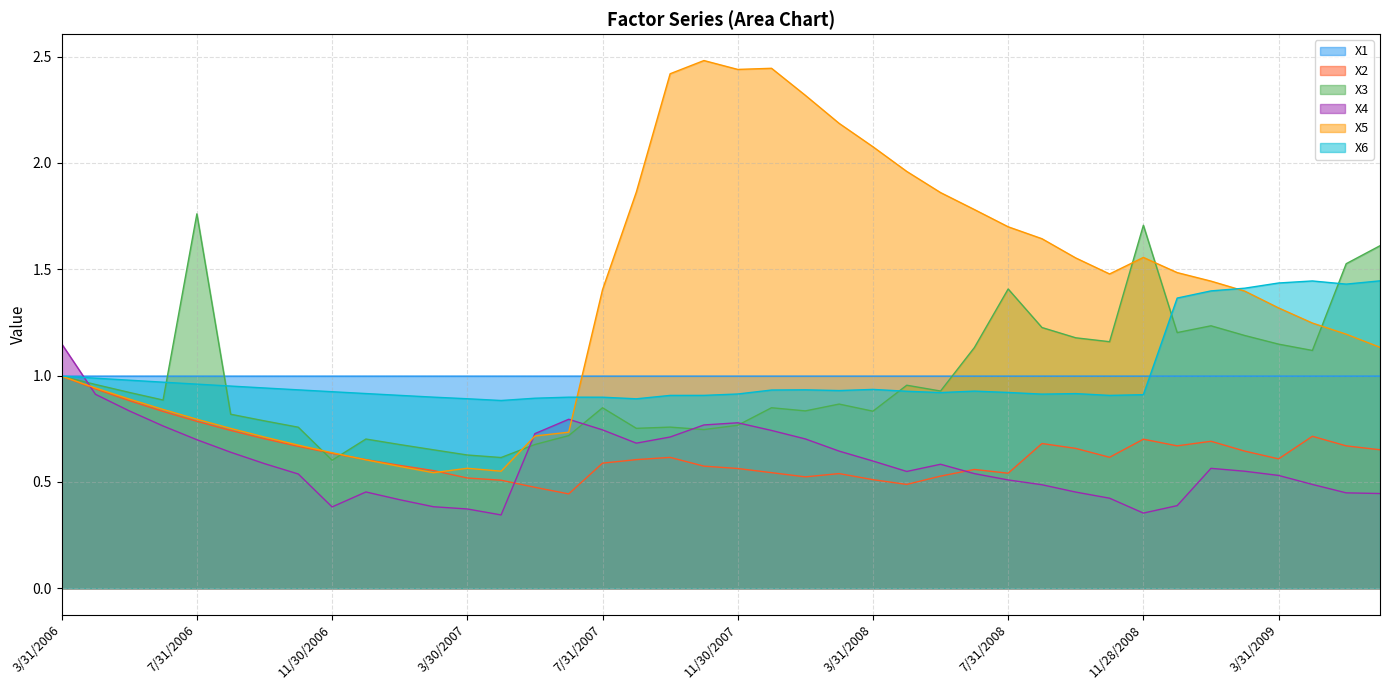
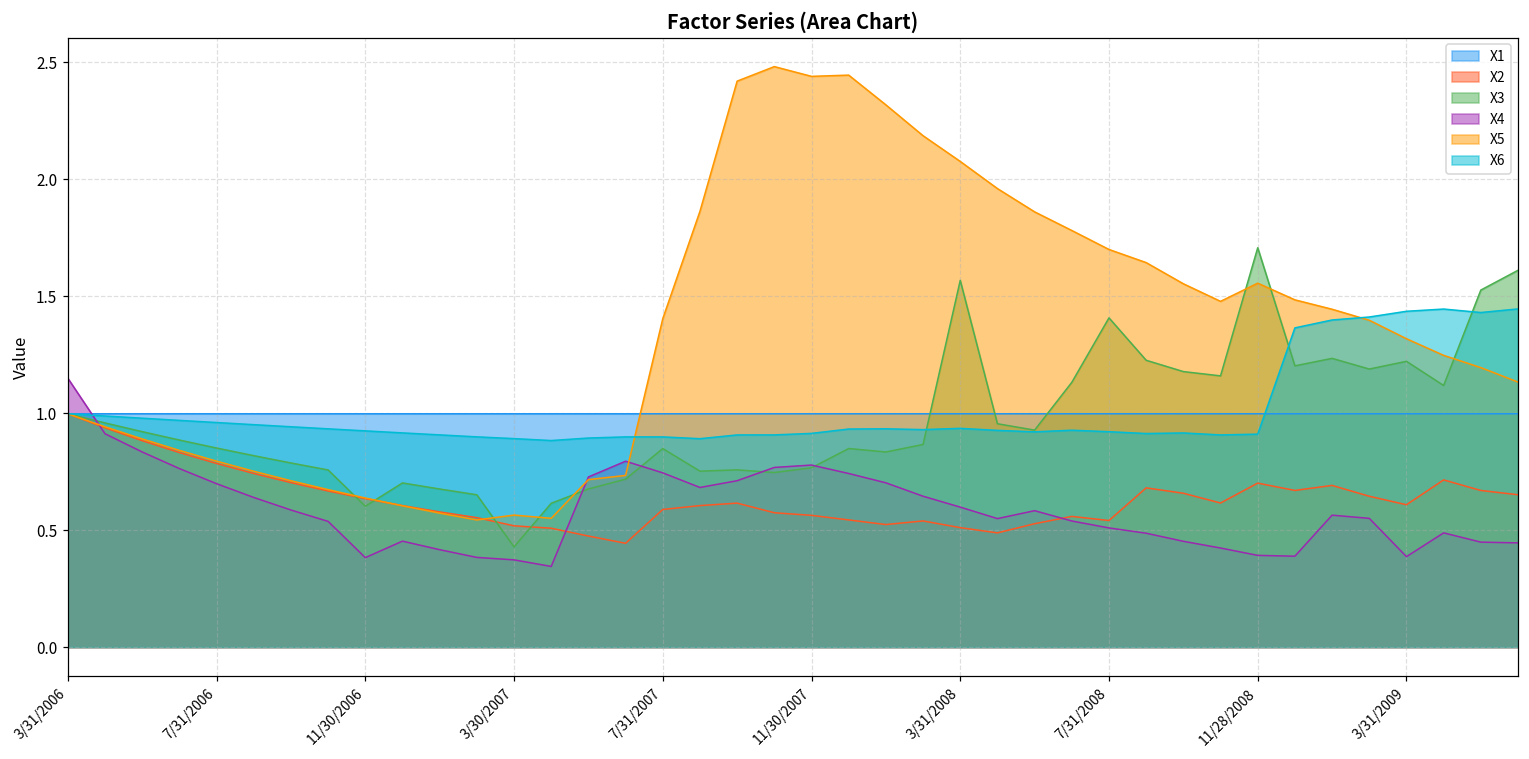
X3, 7/31/2006: 1.76 -> 0.85
X3, 3/30/2007: 0.63 -> 0.43
X3, 3/31/2008: 0.83 -> 1.57
X4, 11/28/2008: 0.35 -> 0.39
X3, 3/31/2009: 1.15 -> 1.22
X4, 3/31/2009: 0.53 -> 0.39
